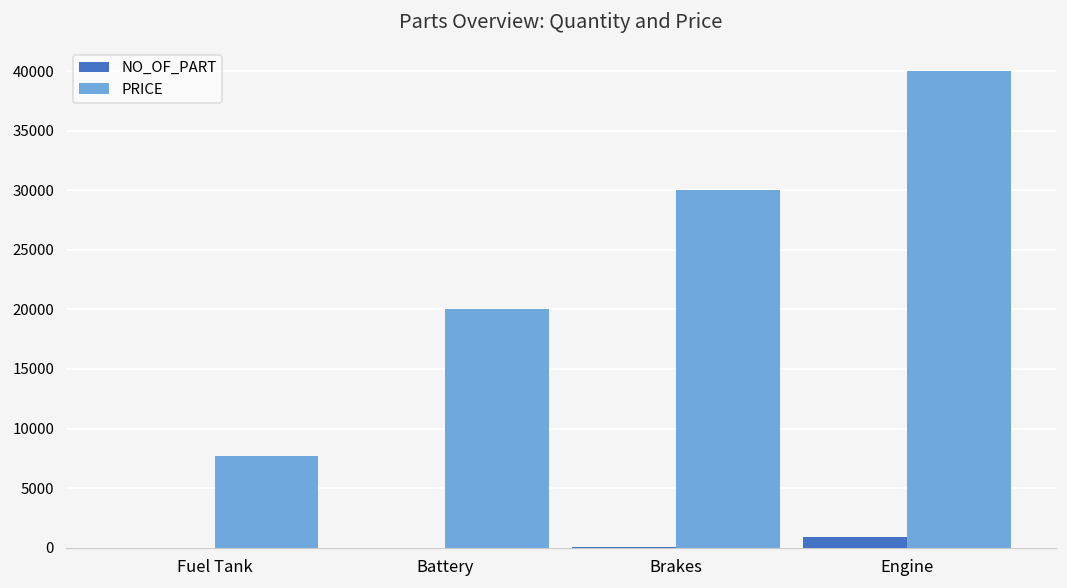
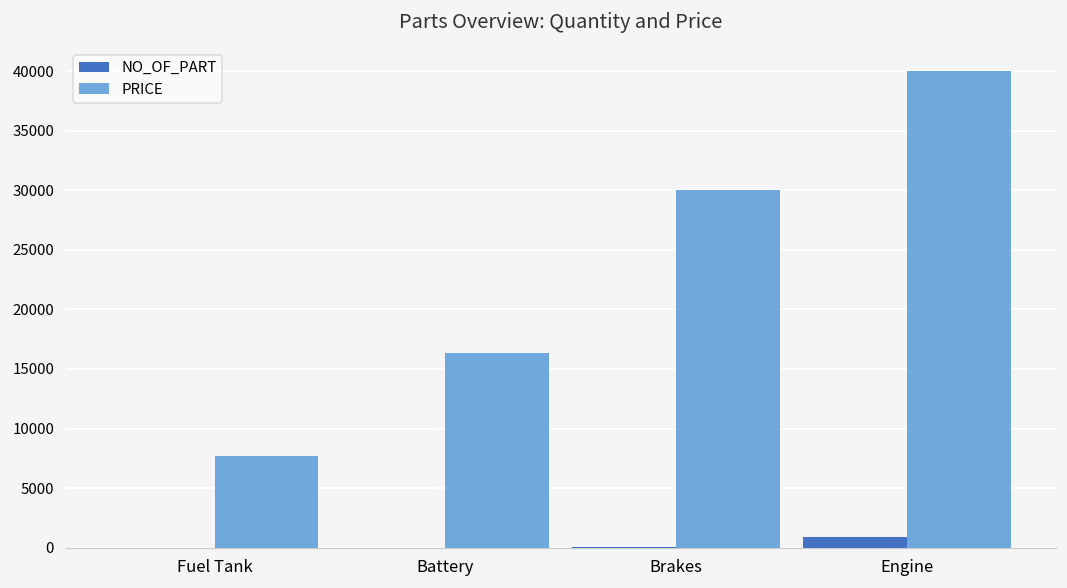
PRICE, Battery: 20000 -> 16000
